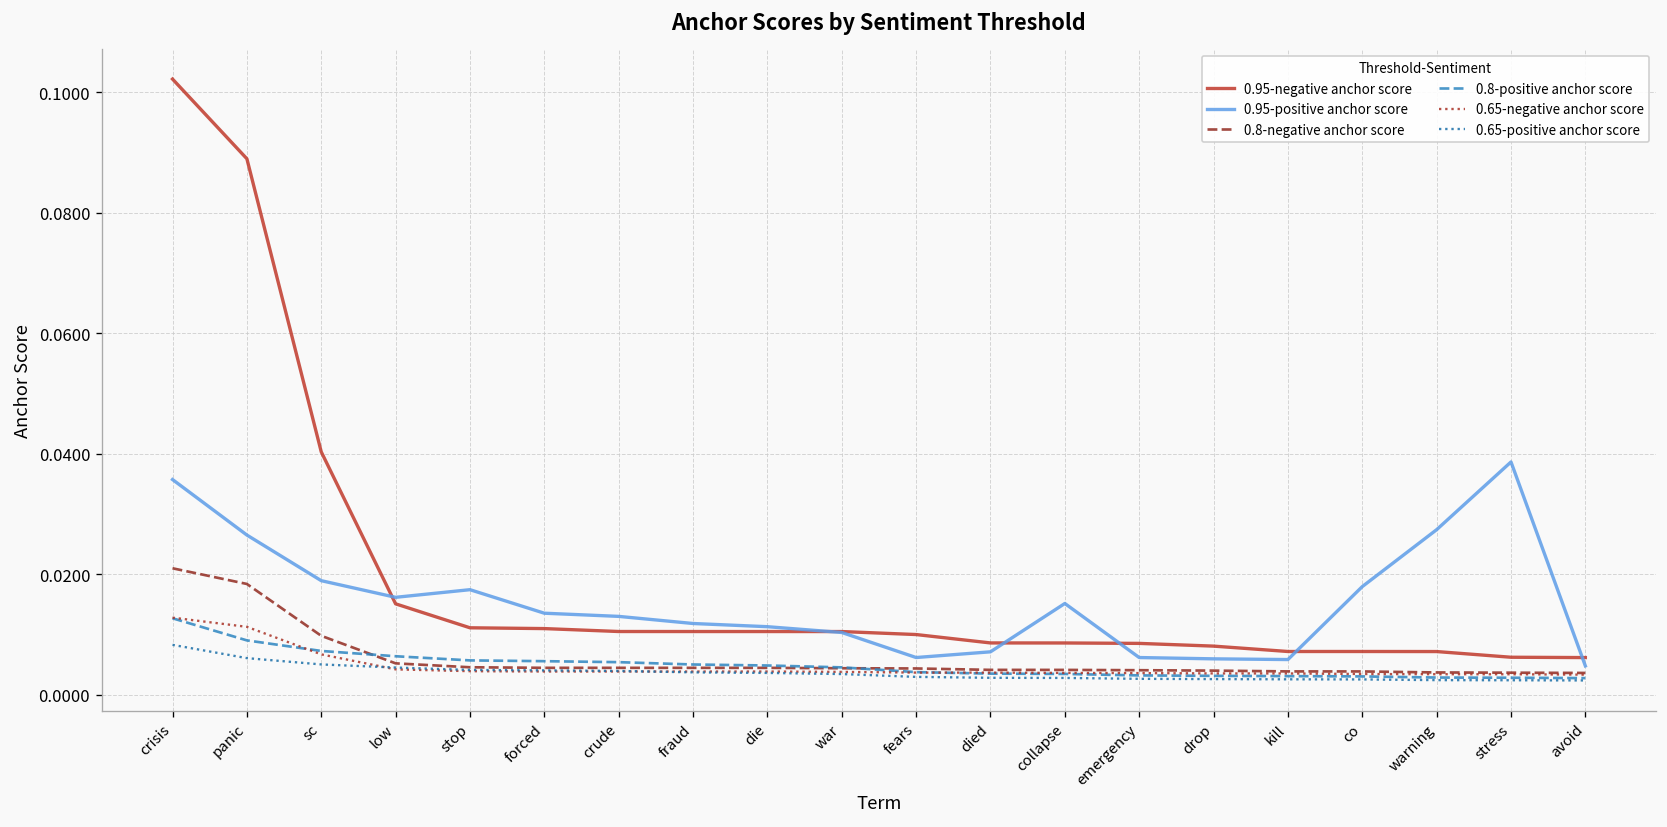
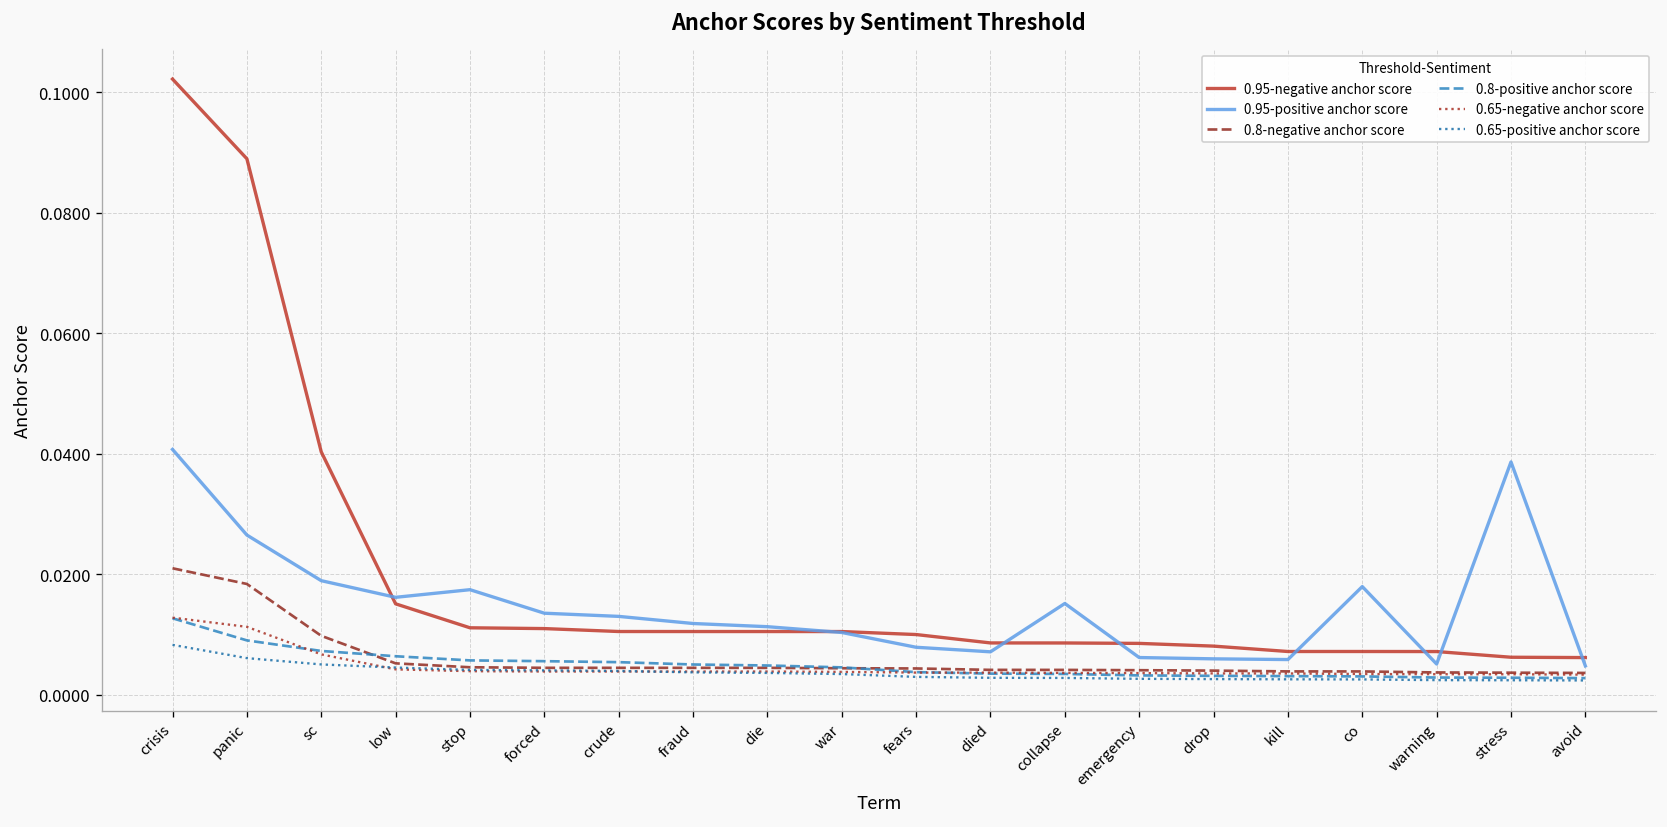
0.95-positive anchor score, crisis: 0.036 -> 0.041
0.95-positive anchor score, fears: 0.006 -> 0.008
0.95-positive anchor score, warning: 0.027 -> 0.005
